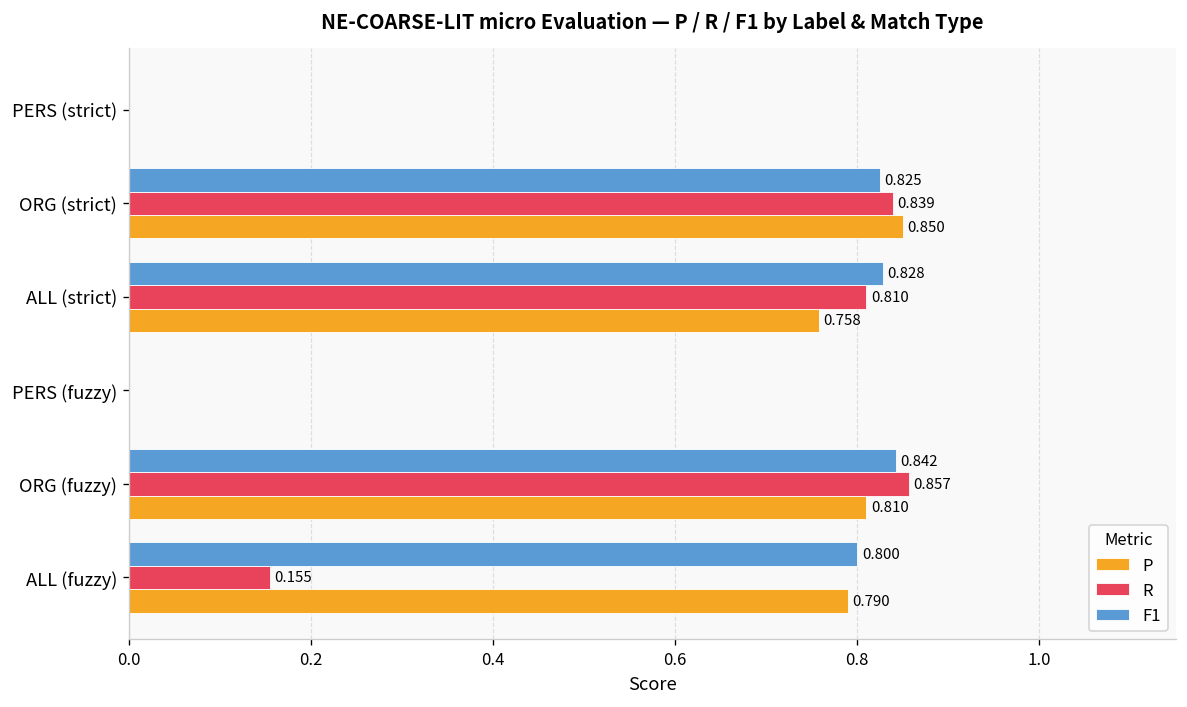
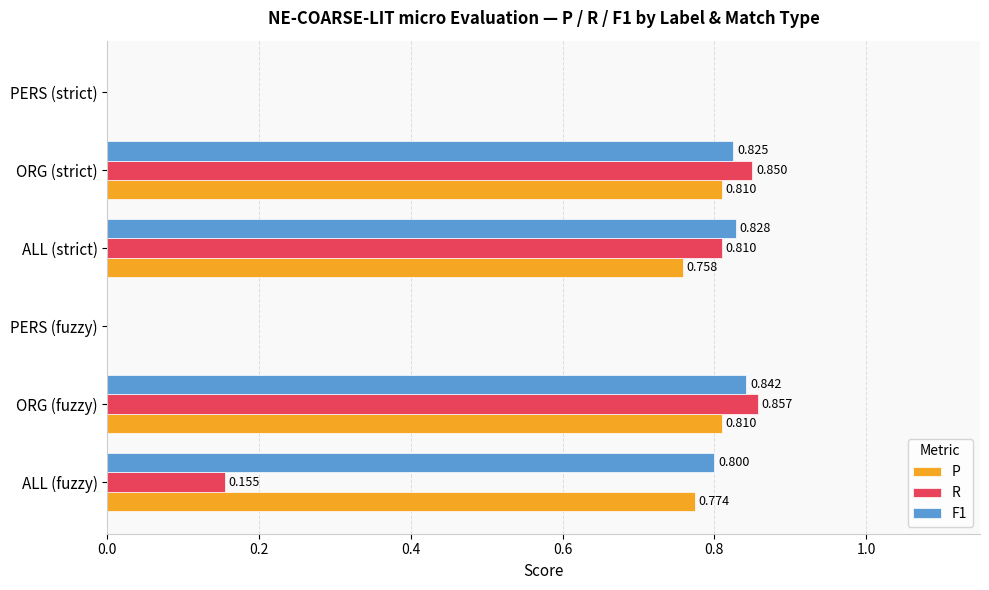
R, ORG (strict): 0.839 -> 0.850
P, ORG (strict): 0.850 -> 0.810
P, ALL (fuzzy): 0.790 -> 0.774
